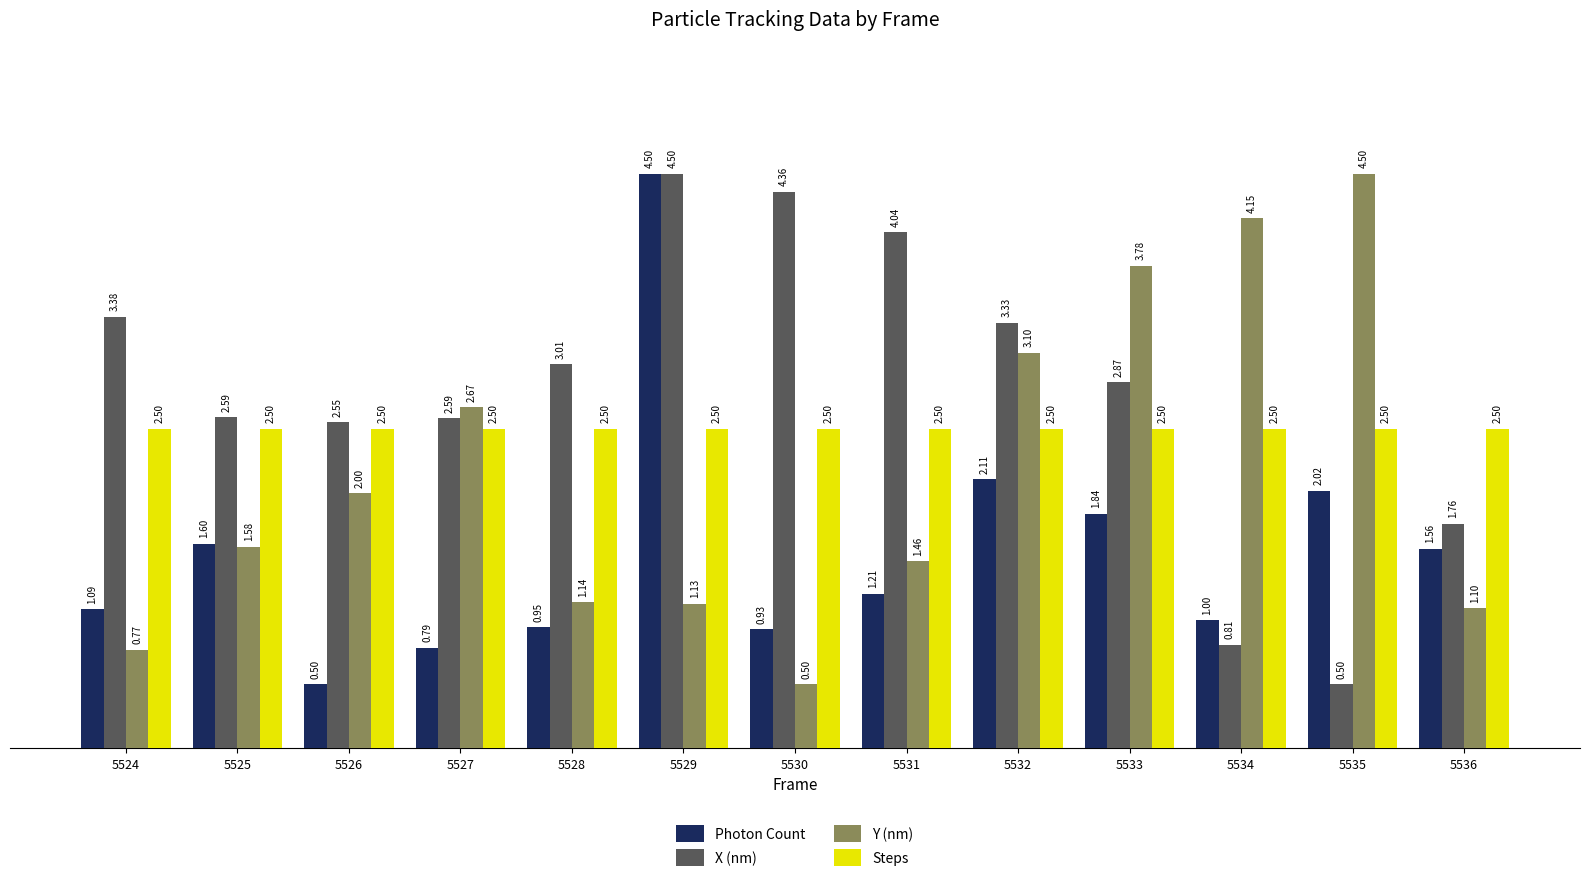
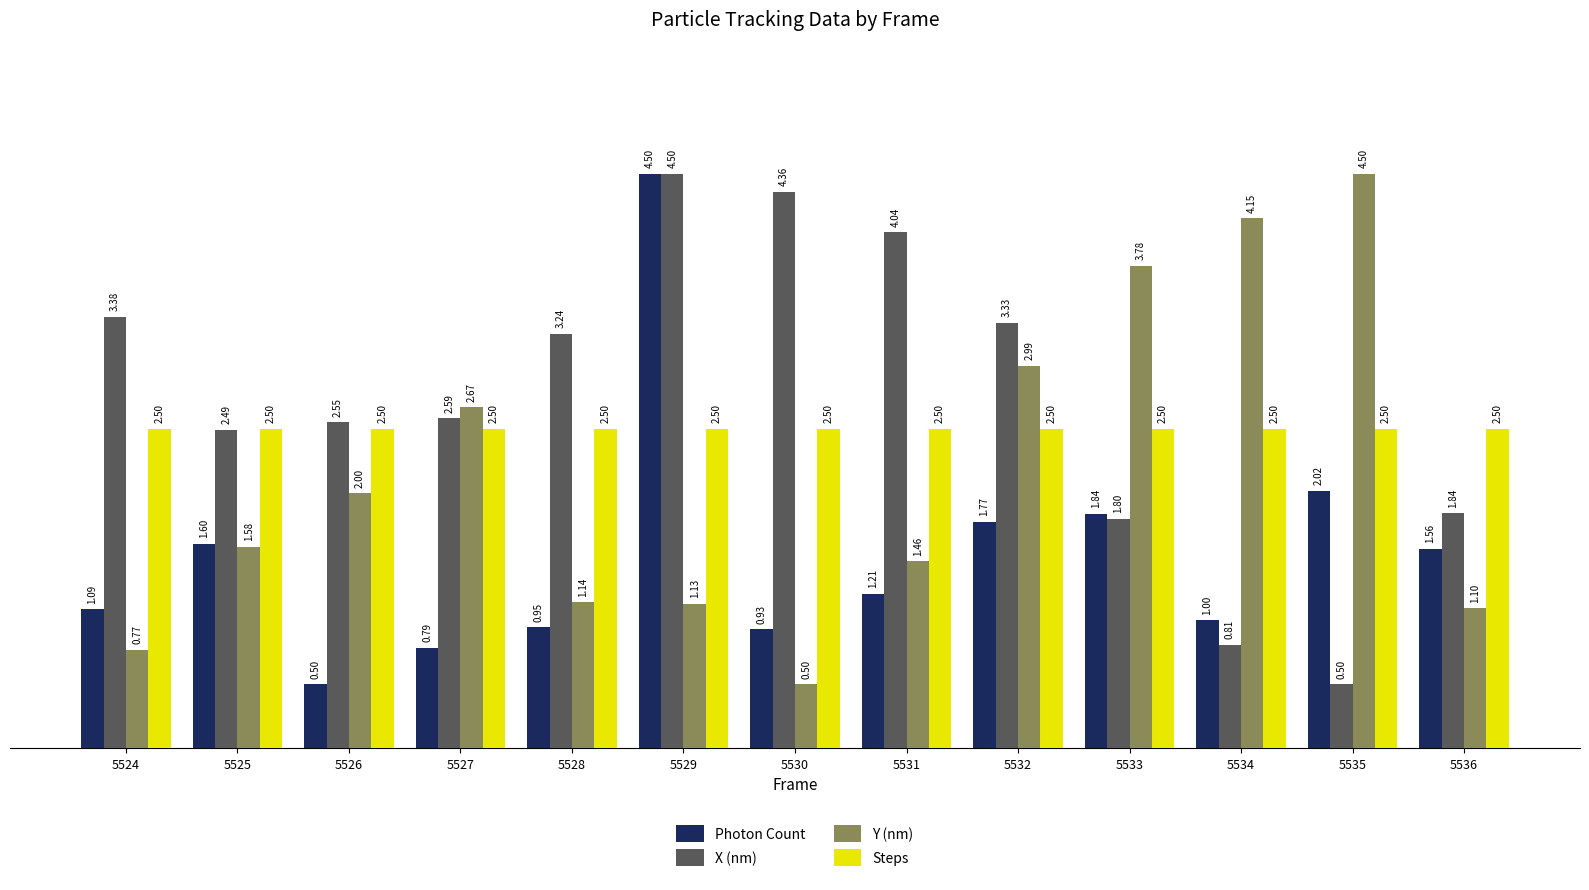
X (nm), 5525: 2.59 -> 2.49
X (nm), 5528: 3.01 -> 3.24
Photon Count, 5532: 2.11 -> 1.77
Y (nm), 5532: 3.10 -> 2.99
X (nm), 5533: 2.87 -> 1.80
X (nm), 5536: 1.76 -> 1.84
